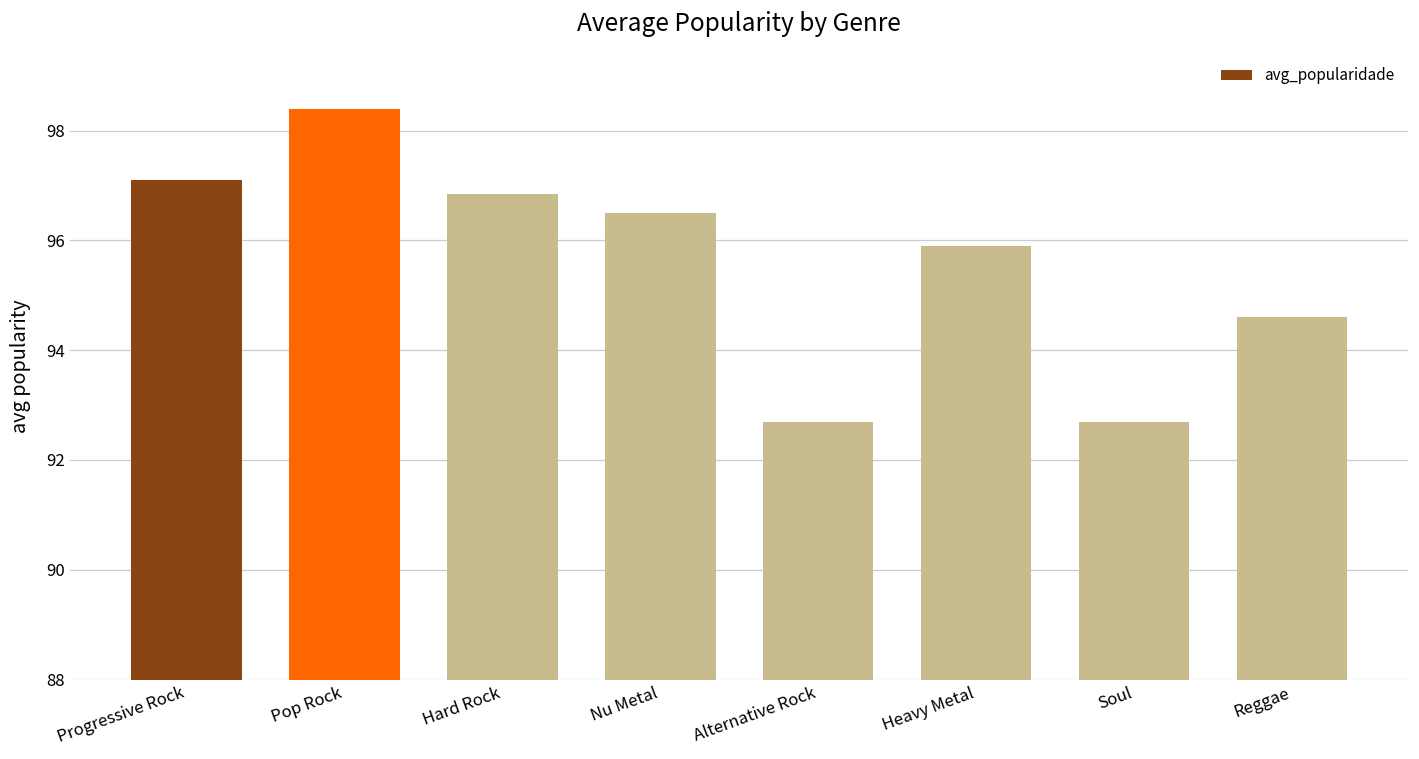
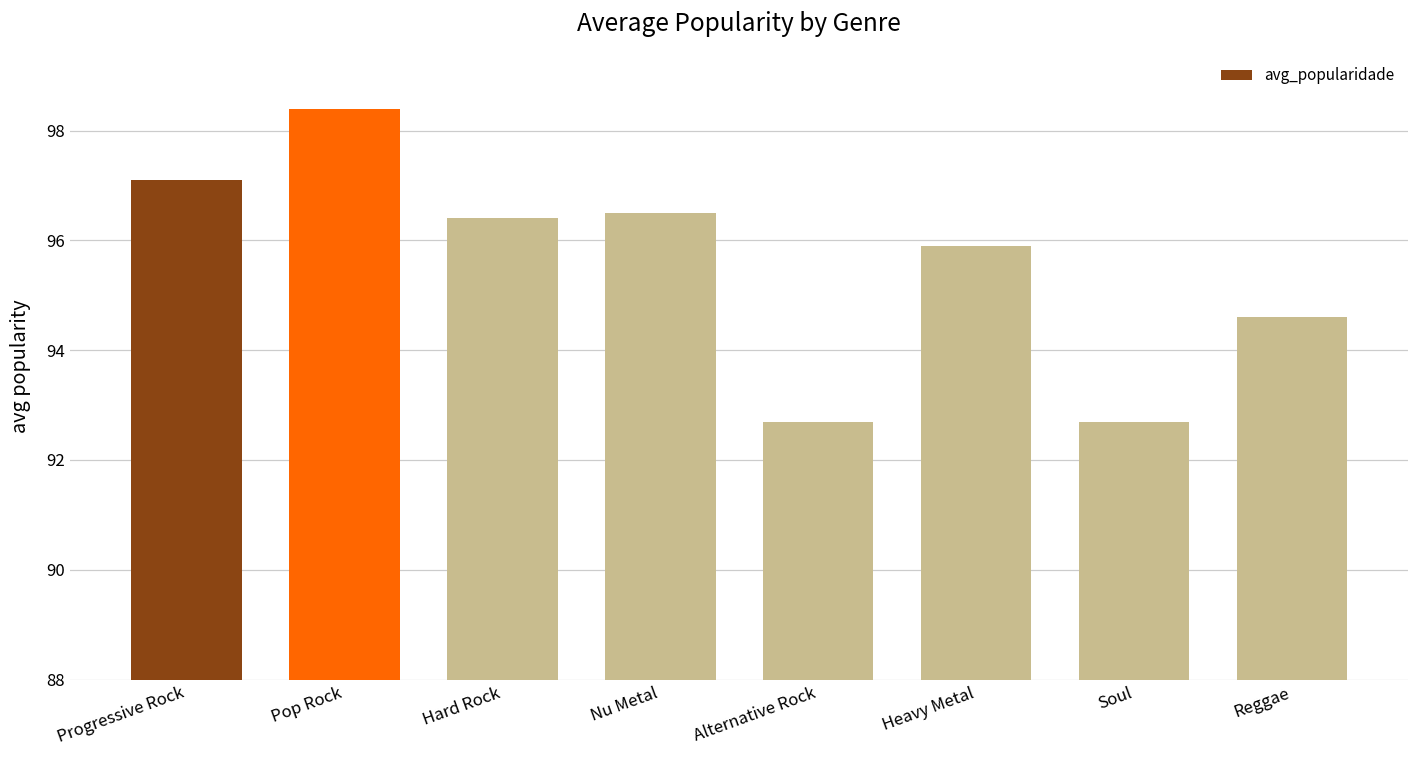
Hard Rock: 96.9 -> 96.4
